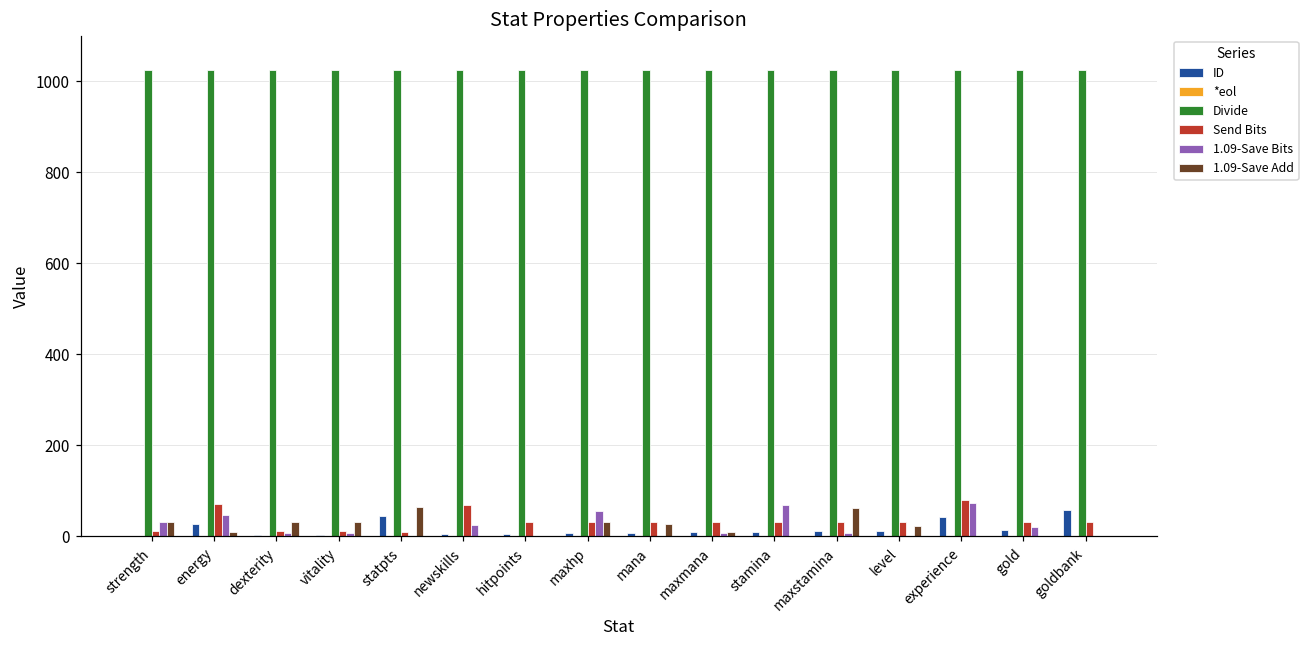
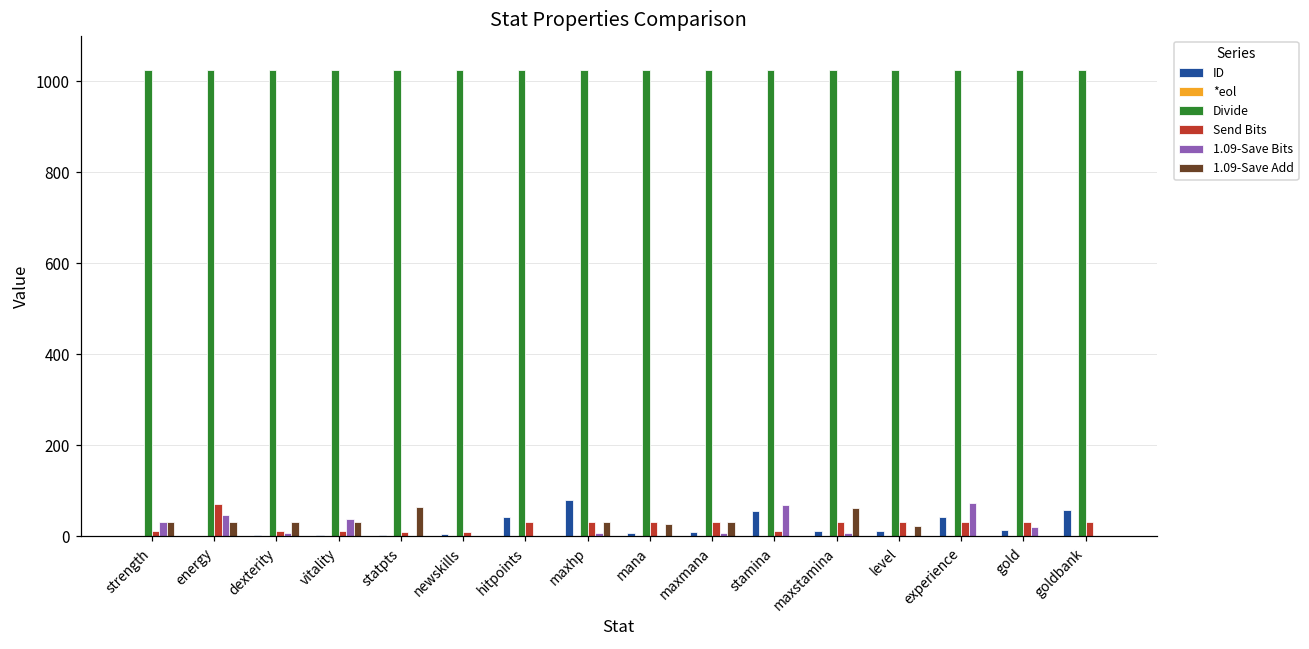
ID, energy: 30 -> 0
1.09-Save Add, energy: 10 -> 30
1.09-Save Bits, vitality: 10 -> 40
ID, statpts: 40 -> 0
Send Bits, newskills: 70 -> 10
1.09-Save Bits, newskills: 30 -> 0
ID, hitpoints: 10 -> 40
ID, maxhp: 10 -> 80
1.09-Save Bits, maxhp: 60 -> 10
1.09-Save Add, maxmana: 10 -> 30
ID, stamina: 10 -> 60
Send Bits, stamina: 30 -> 10
Send Bits, experience: 80 -> 30
